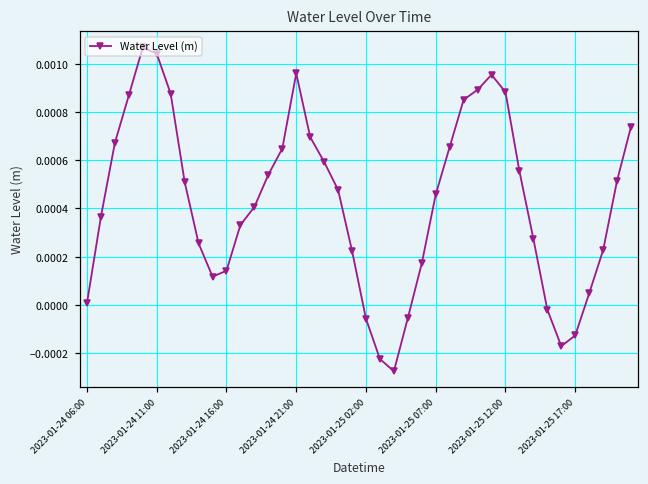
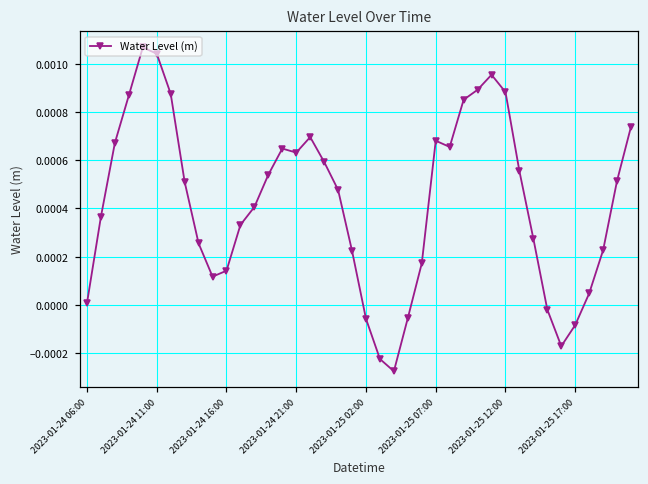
2023-01-24 21:00: 0.00096 -> 0.00063
2023-01-25 07:00: 0.00046 -> 0.00068
2023-01-25 17:00: -0.00013 -> -0.00008
